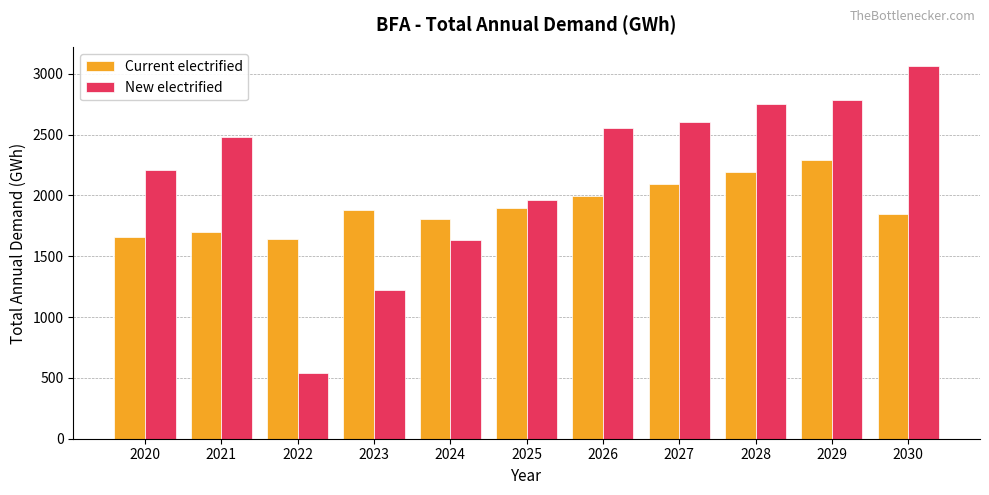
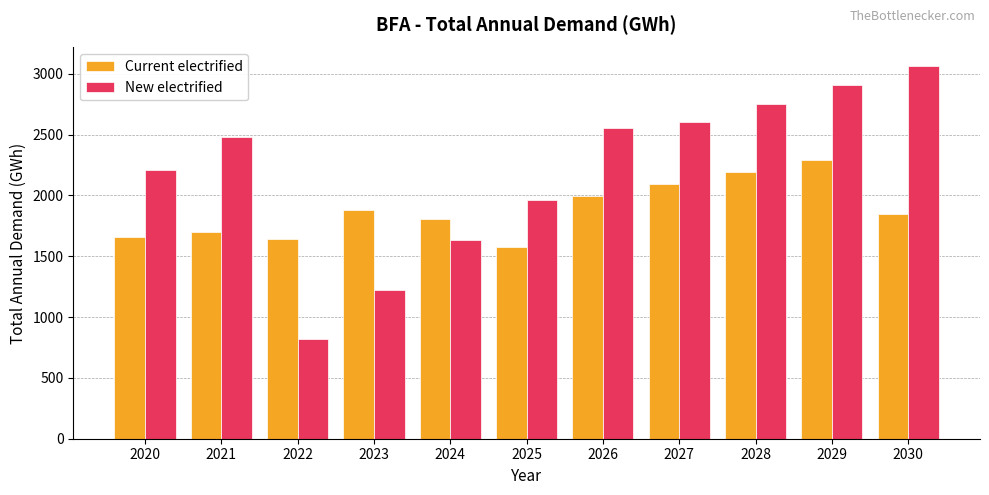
New electrified, 2022: 540 -> 820
Current electrified, 2025: 1900 -> 1580
New electrified, 2029: 2790 -> 2910
